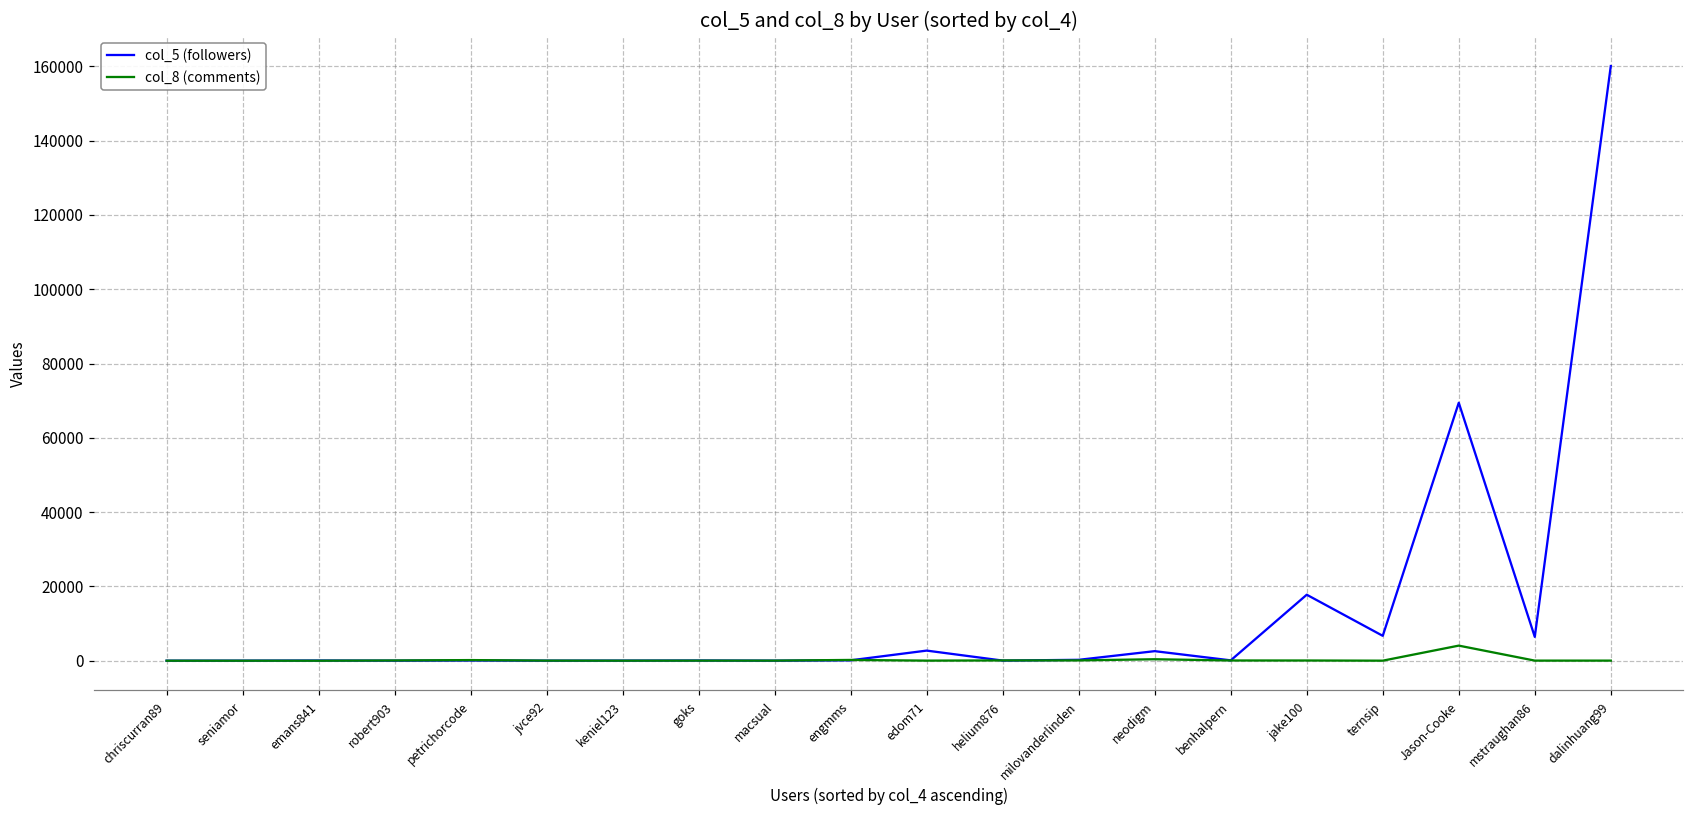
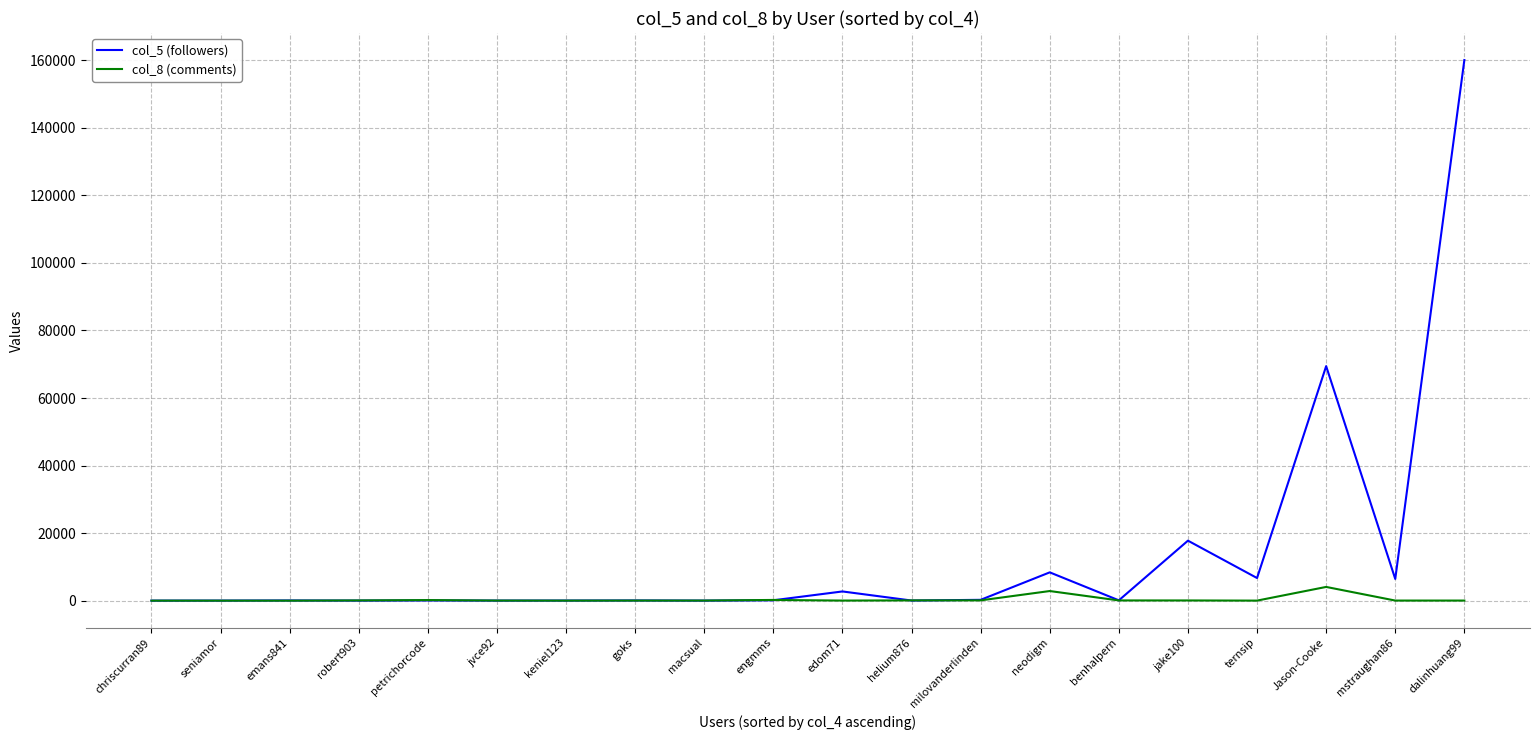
col_5 (followers), neodigm: 3000 -> 8000
col_8 (comments), neodigm: 0 -> 3000
